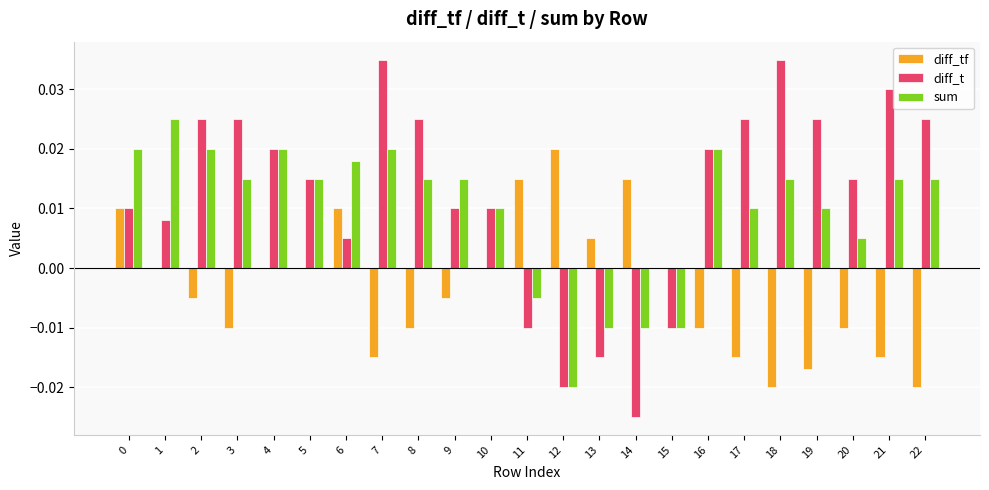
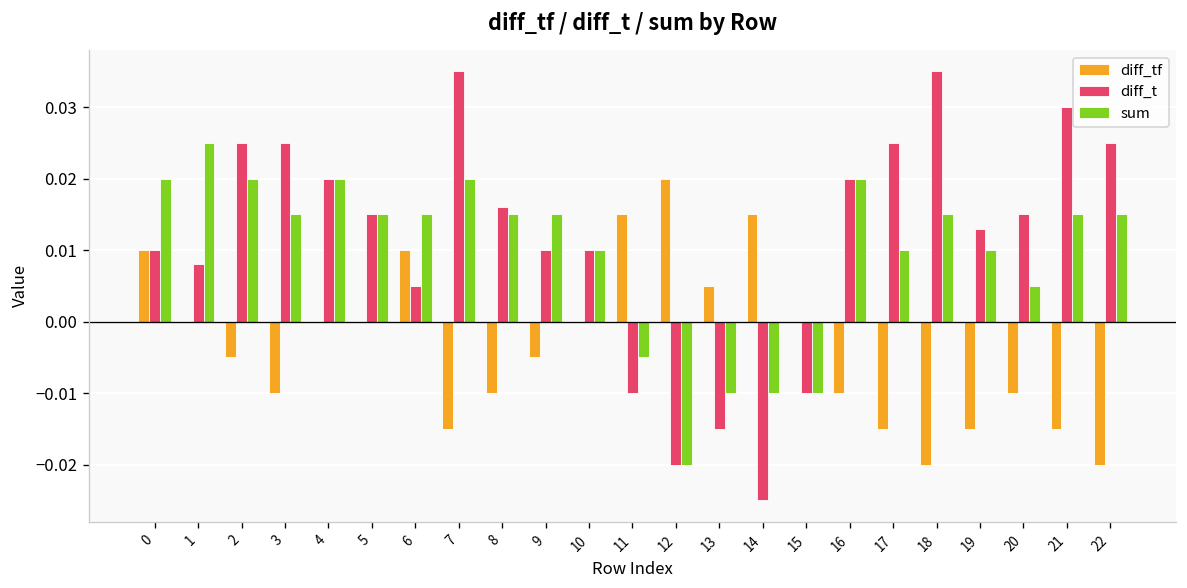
sum, 6: 0.018 -> 0.015
diff_t, 8: 0.025 -> 0.016
diff_tf, 19: -0.017 -> -0.015
diff_t, 19: 0.025 -> 0.013
